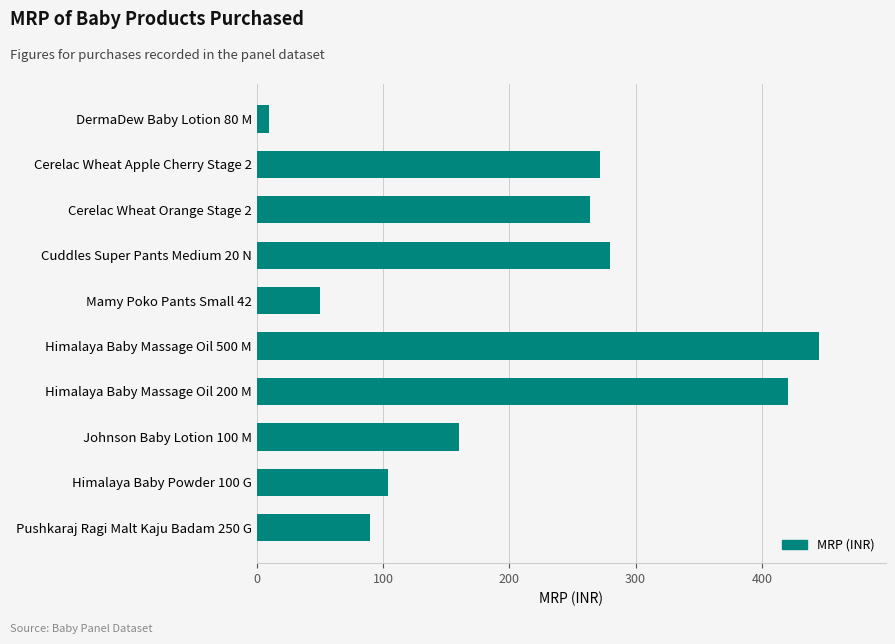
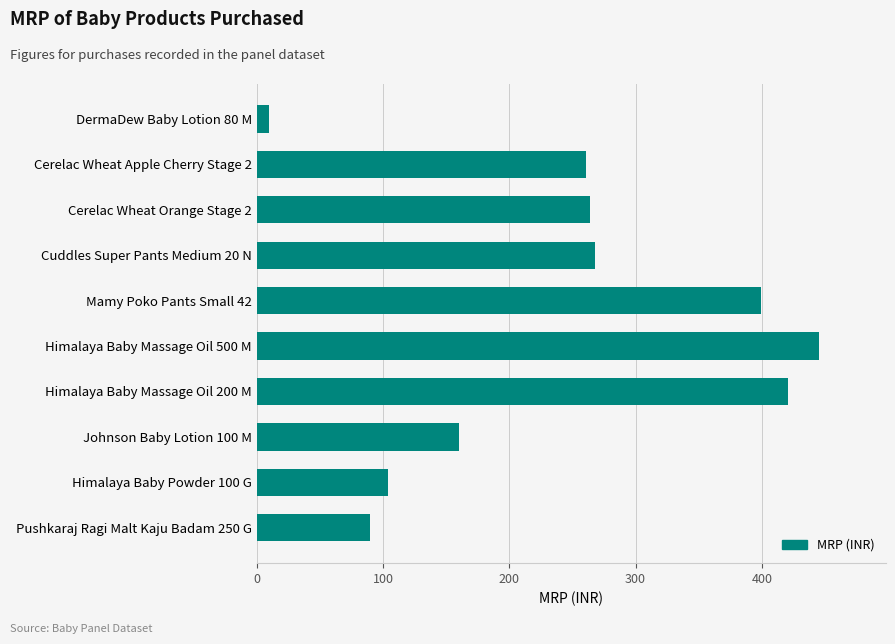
Cerelac Wheat Apple Cherry Stage 2: 272 -> 261
Cuddles Super Pants Medium 20 N: 280 -> 268
Mamy Poko Pants Small 42: 50 -> 399
